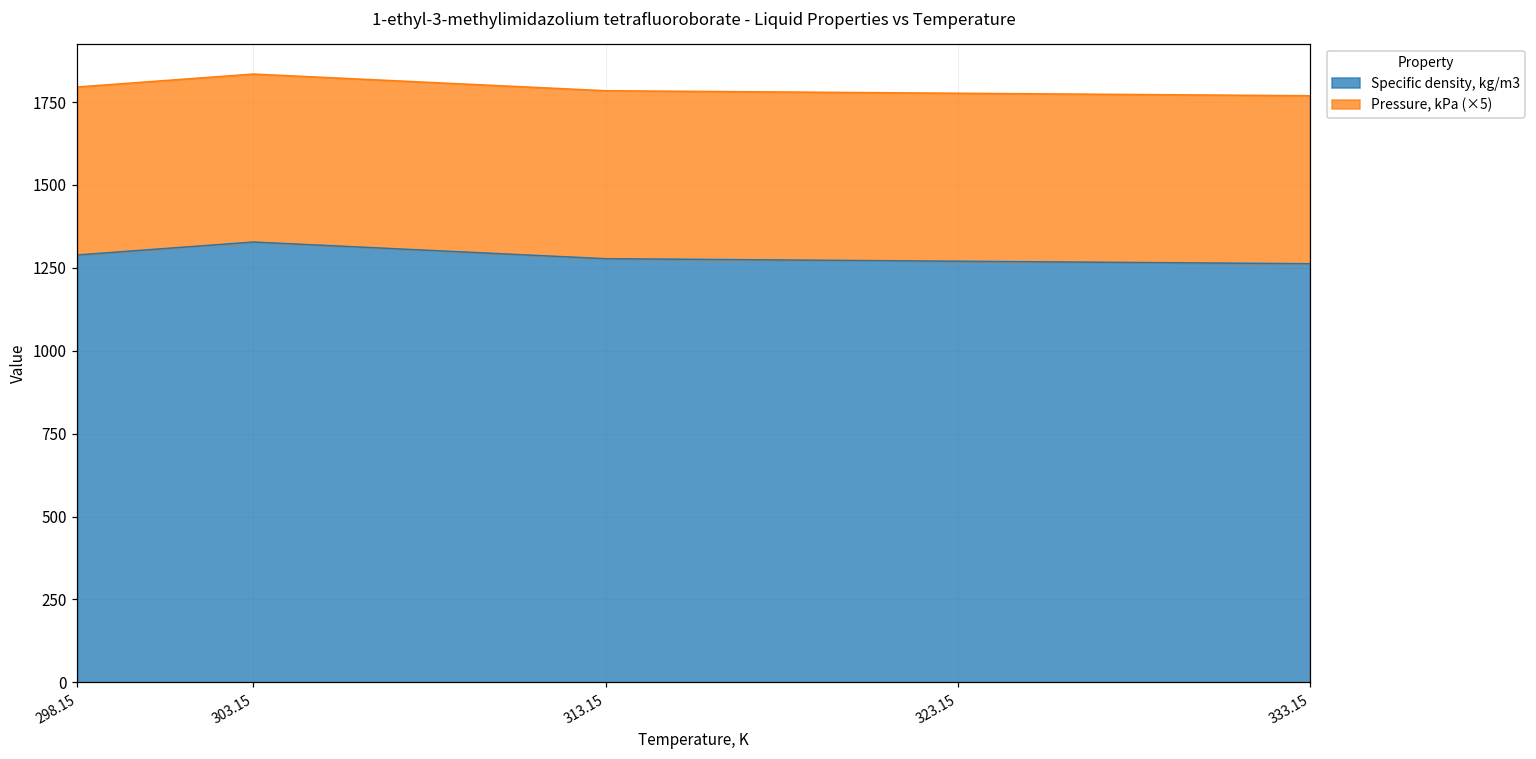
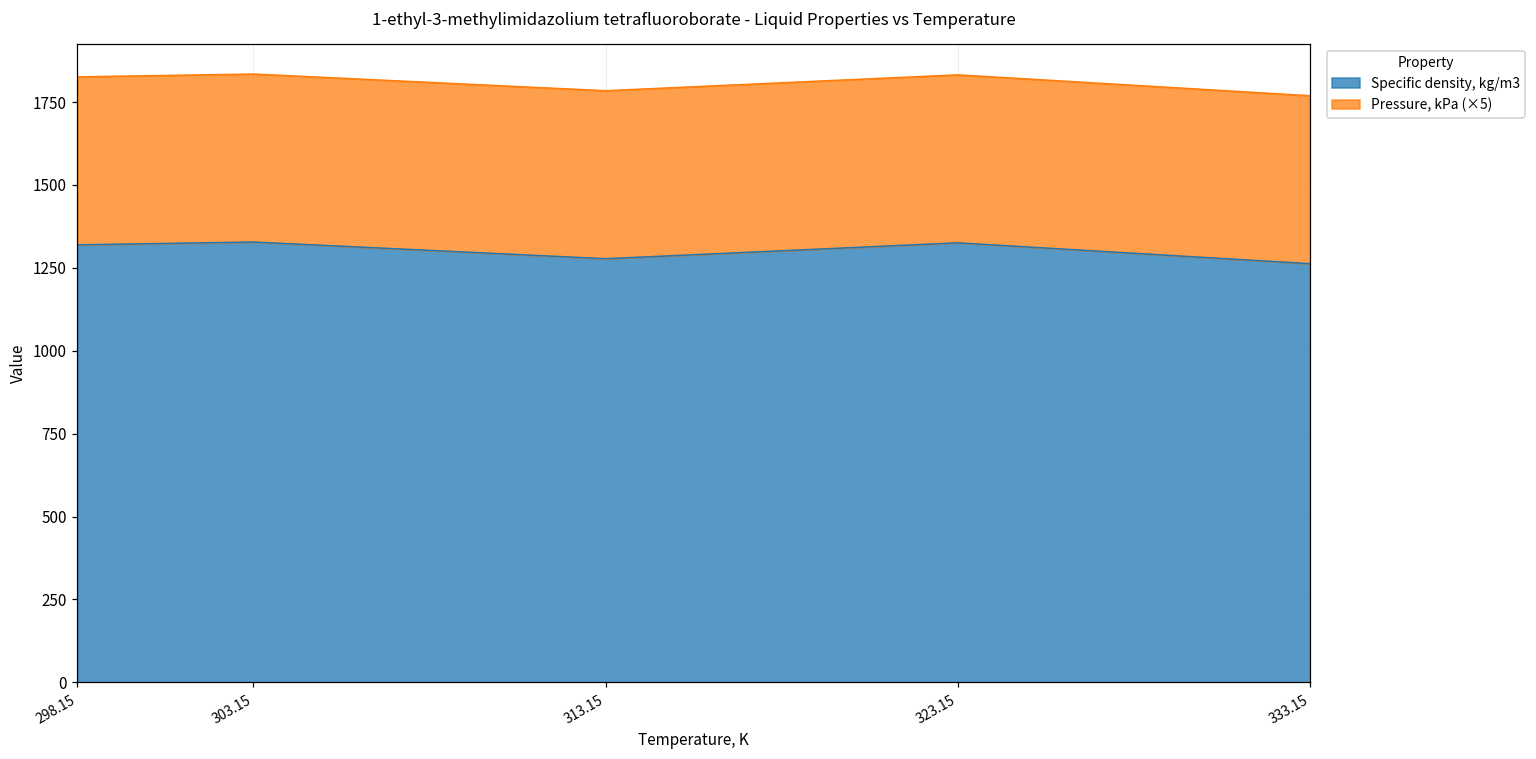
Specific density, kg/m3, 298.15: 1290 -> 1320
Specific density, kg/m3, 323.15: 1270 -> 1330
